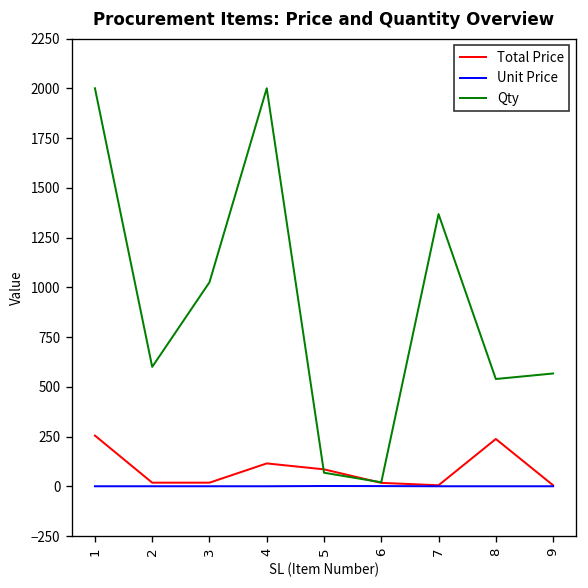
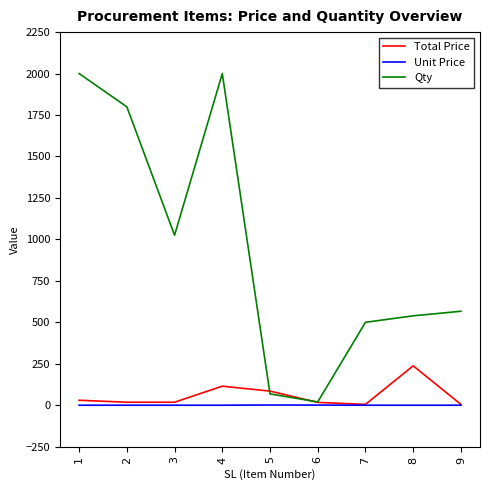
Total Price, 1: 250 -> 30
Qty, 2: 600 -> 1800
Qty, 7: 1370 -> 500
